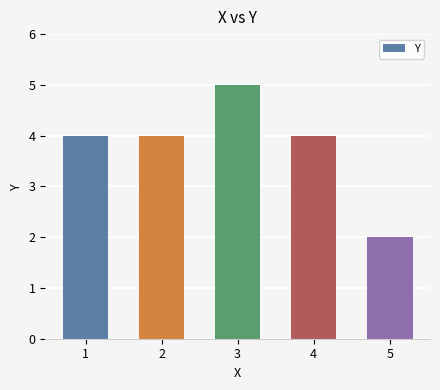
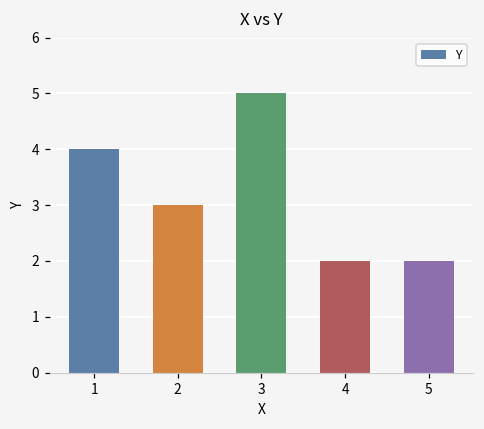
2: 4 -> 3
4: 4 -> 2
